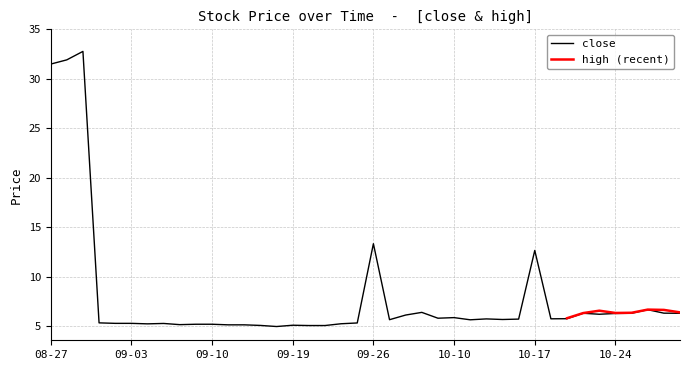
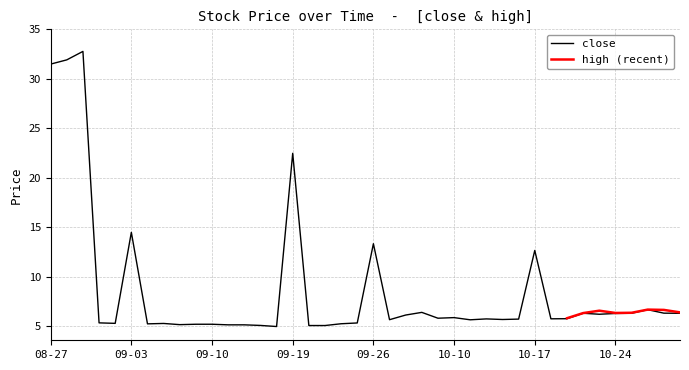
close, 09-03: 5 -> 14
close, 09-19: 5 -> 22
